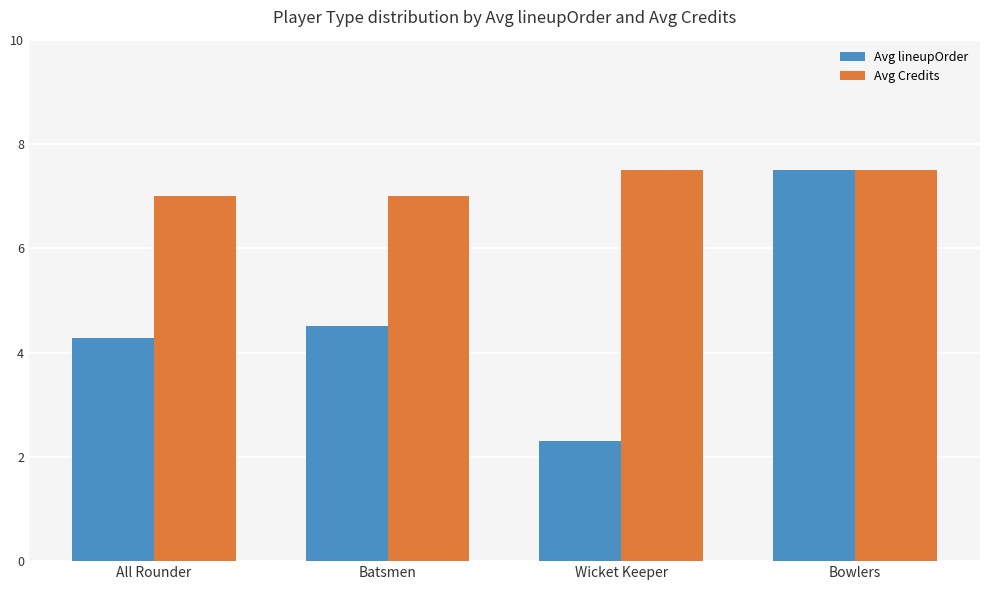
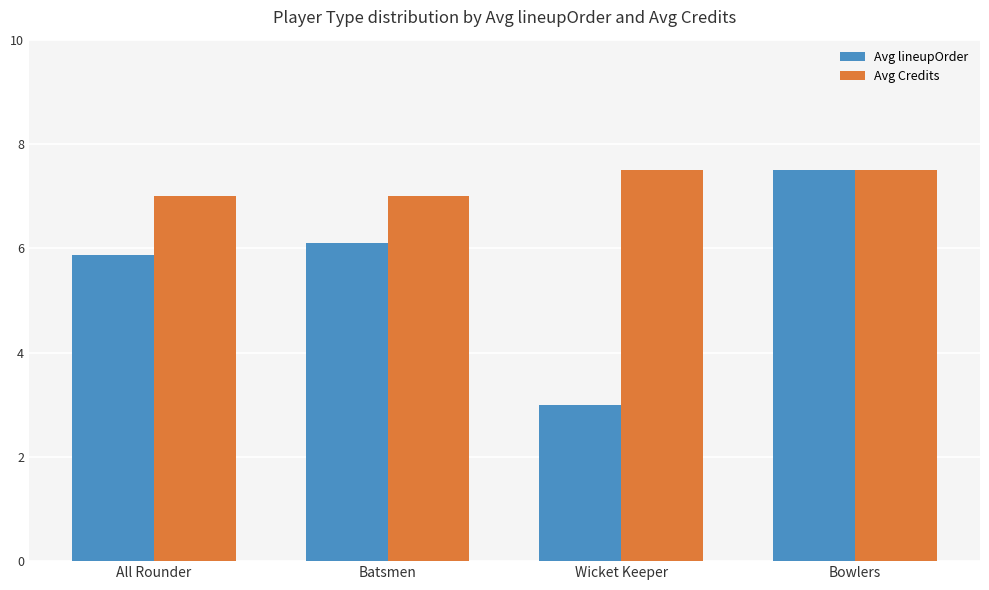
Avg lineupOrder, All Rounder: 4.3 -> 5.9
Avg lineupOrder, Batsmen: 4.5 -> 6.1
Avg lineupOrder, Wicket Keeper: 2.3 -> 3.0
